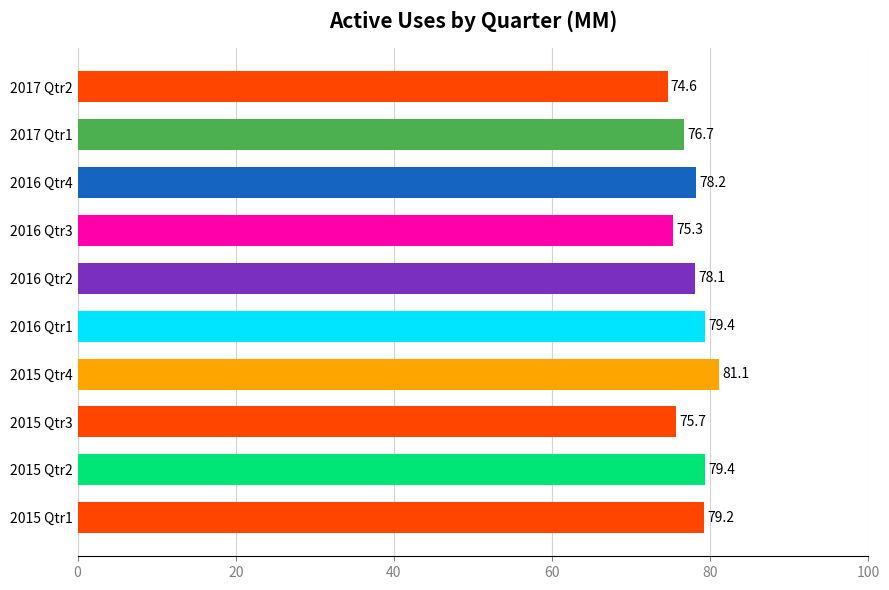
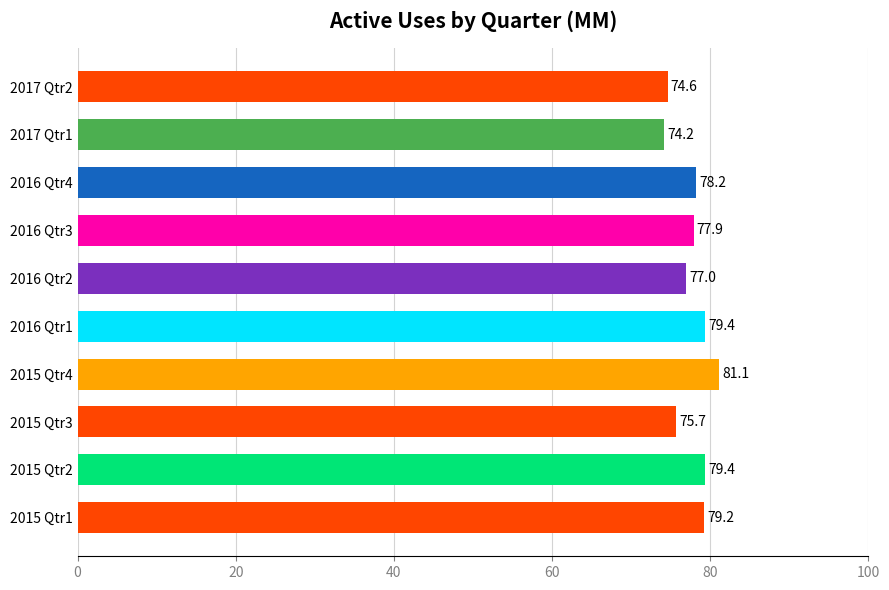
2017 Qtr1: 76.7 -> 74.2
2016 Qtr3: 75.3 -> 77.9
2016 Qtr2: 78.1 -> 77.0
